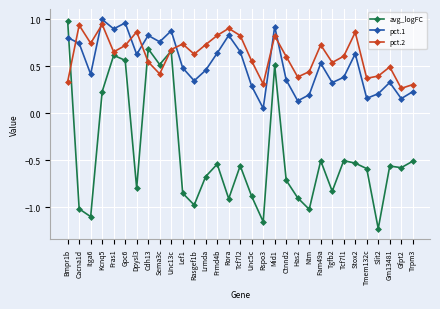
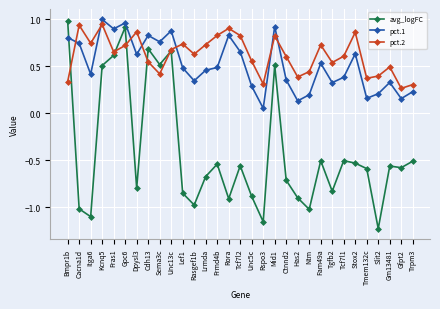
avg_logFC, Kcnq5: 0.2 -> 0.5
avg_logFC, Gpc6: 0.6 -> 0.9
pct.1, Frmd4b: 0.6 -> 0.5
